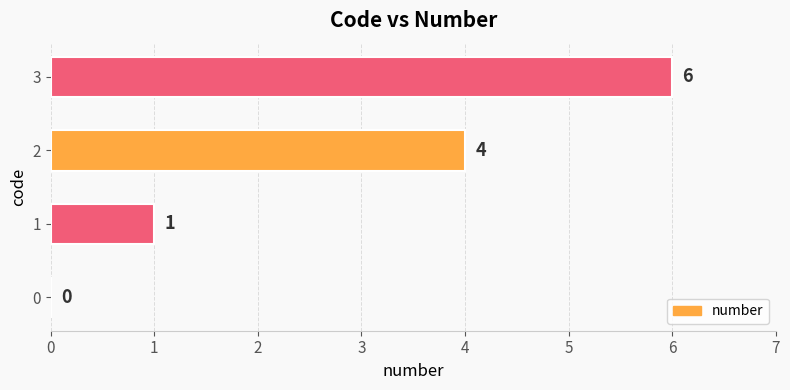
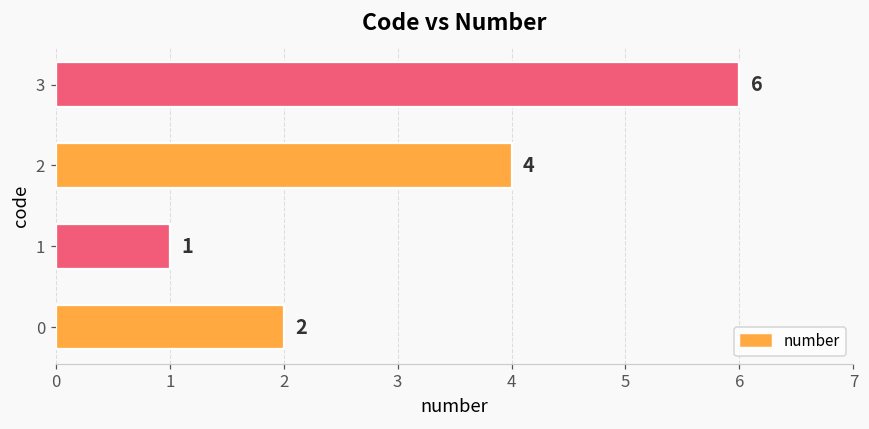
0: 0 -> 2
